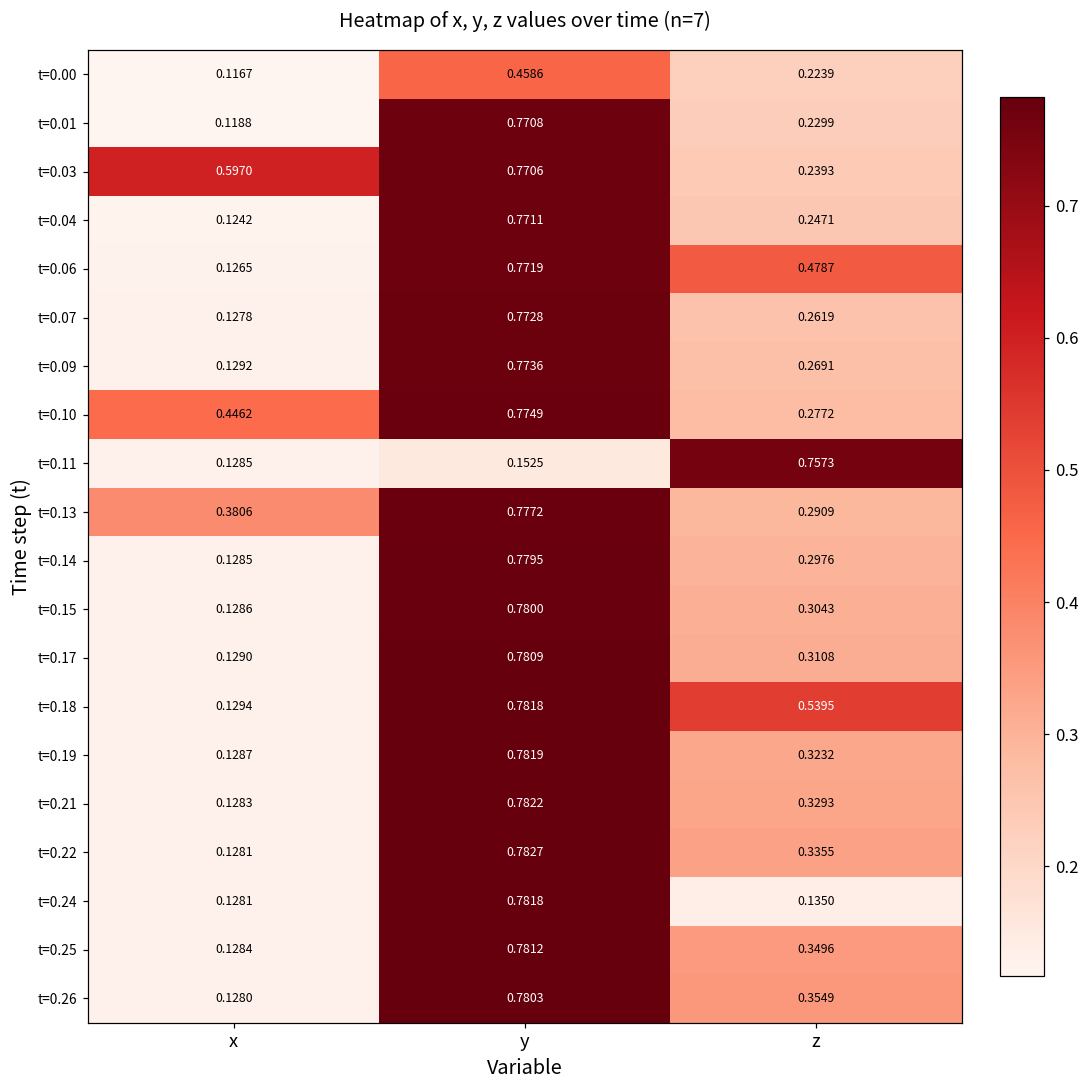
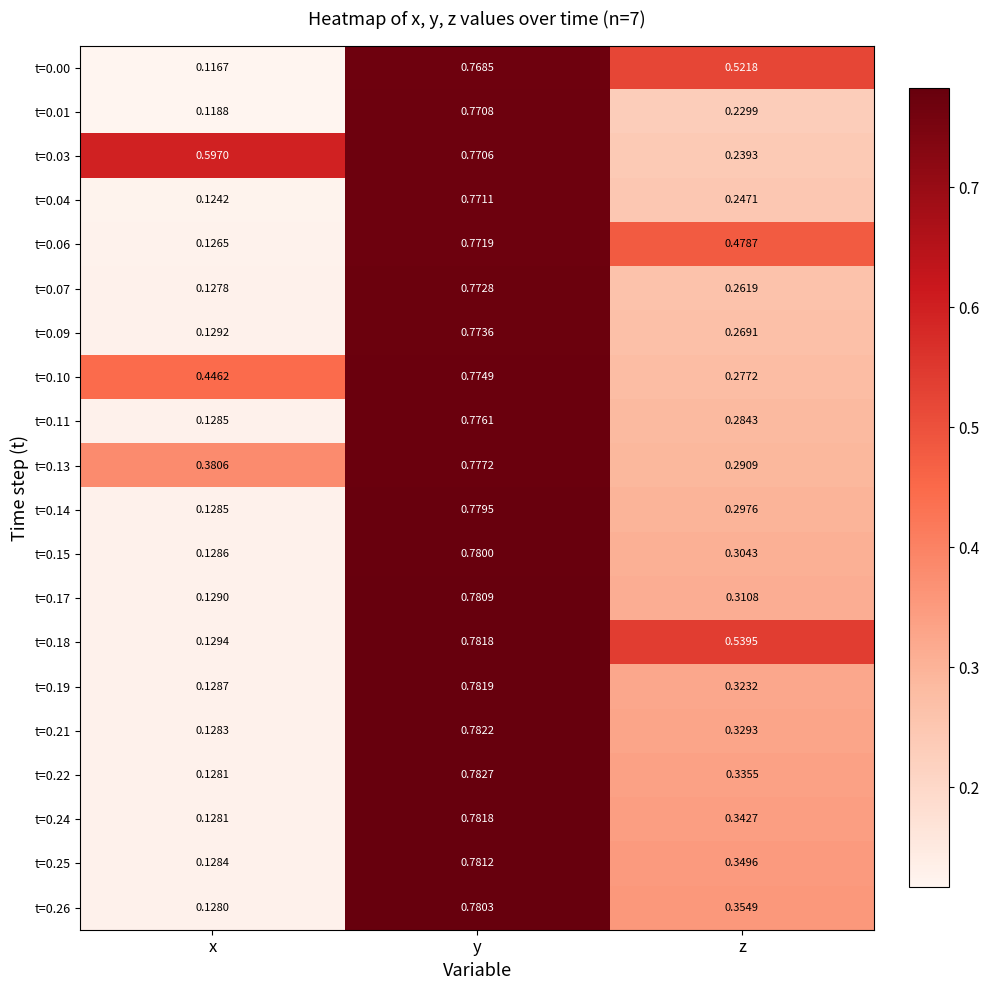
t=0.00, y: 0.4586 -> 0.7685
t=0.00, z: 0.2239 -> 0.5218
t=0.11, y: 0.1525 -> 0.7761
t=0.11, z: 0.7573 -> 0.2843
t=0.24, z: 0.1350 -> 0.3427
